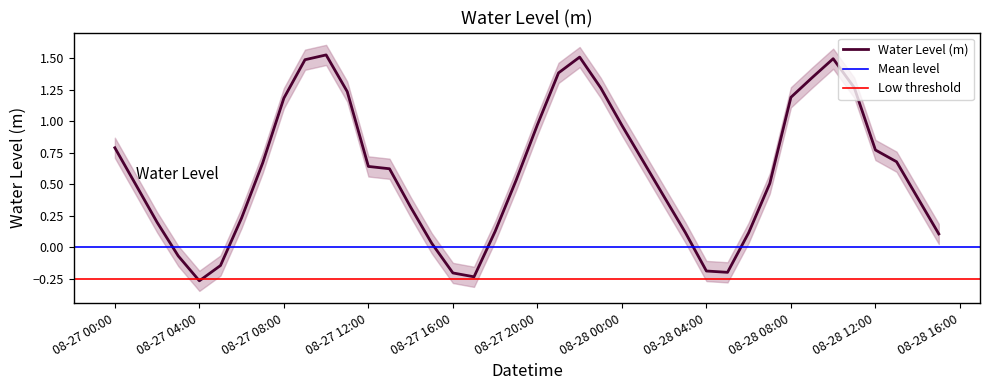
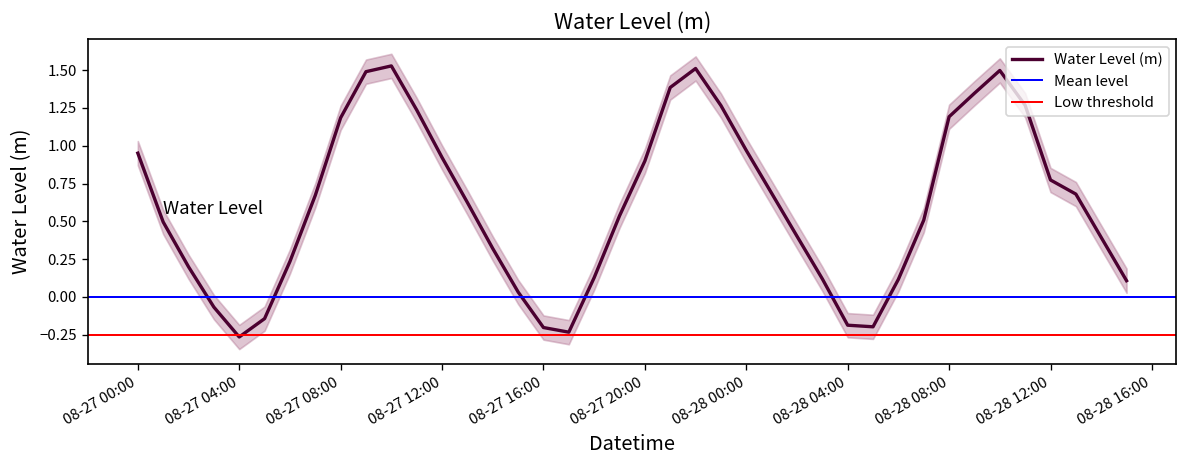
Water Level (m), 08-27 00:00: 0.79 -> 0.95
Water Level (m), 08-27 12:00: 0.64 -> 0.92
Water Level (m), 08-27 20:00: 0.97 -> 0.90
